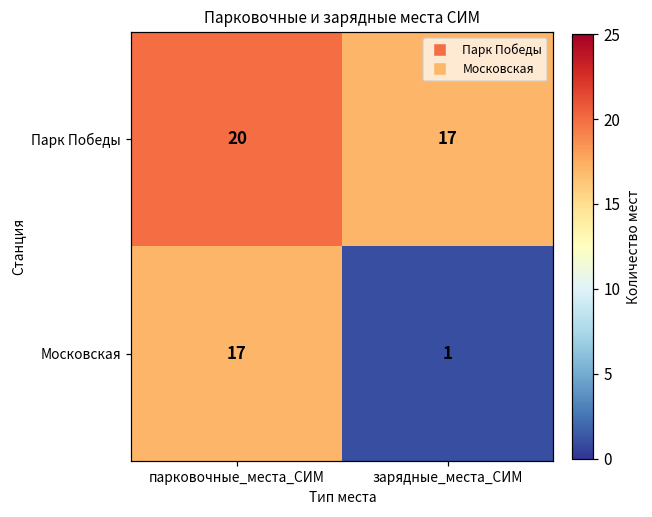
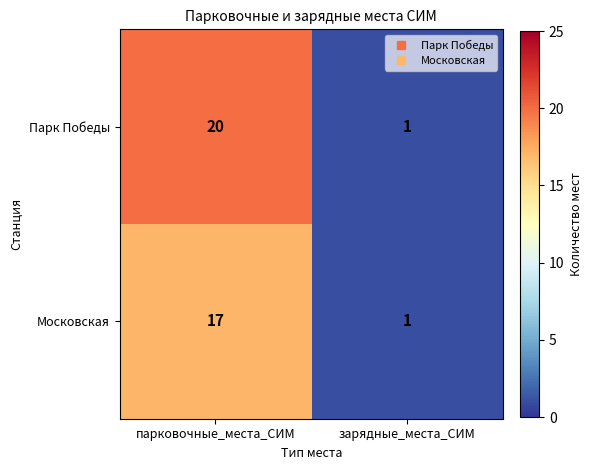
Парк Победы, зарядные_места_СИМ: 17 -> 1
